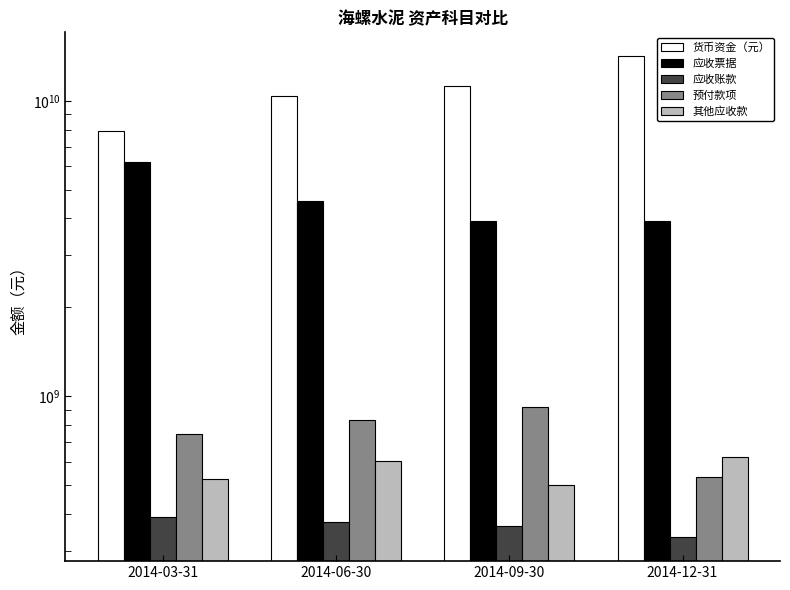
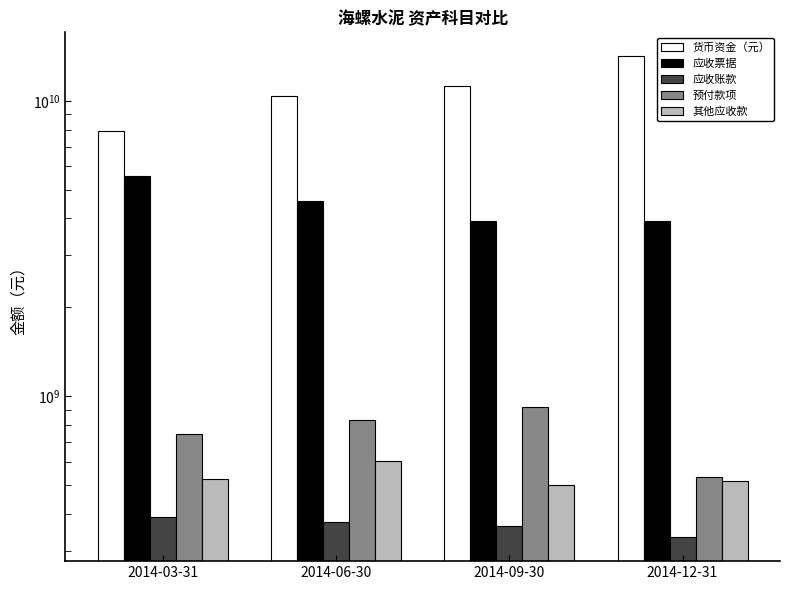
应收票据, 2014-03-31: 6200000000 -> 5600000000
其他应收款, 2014-12-31: 620000000 -> 520000000
